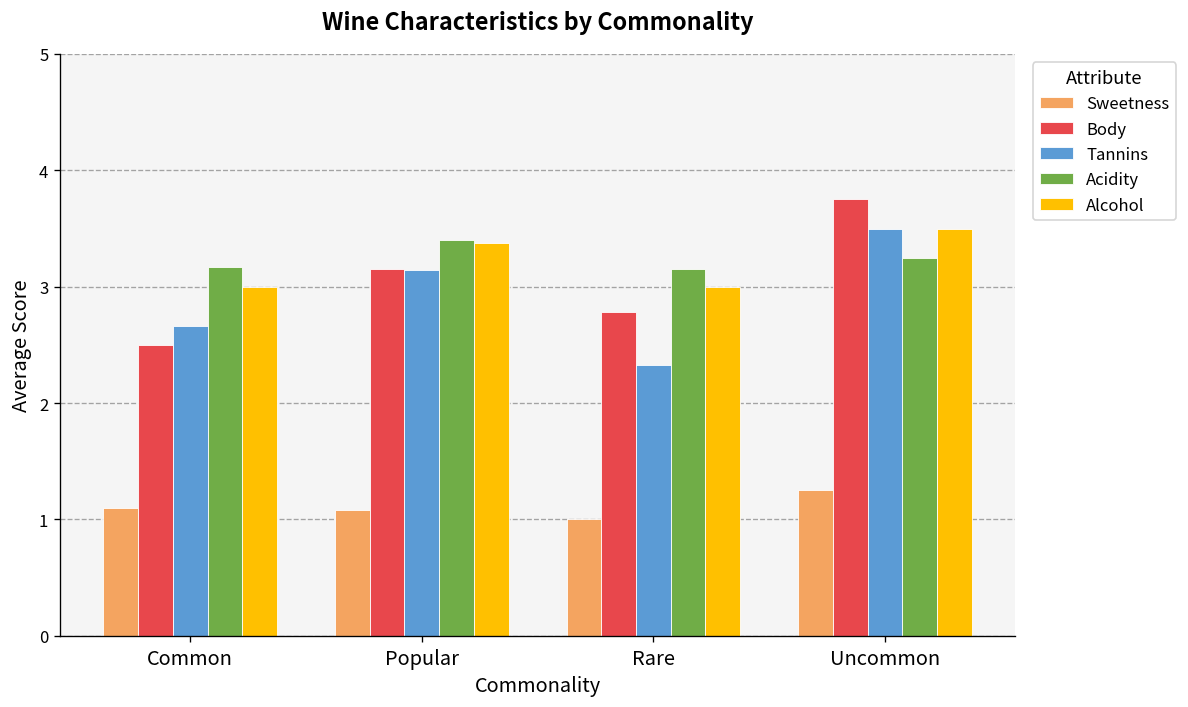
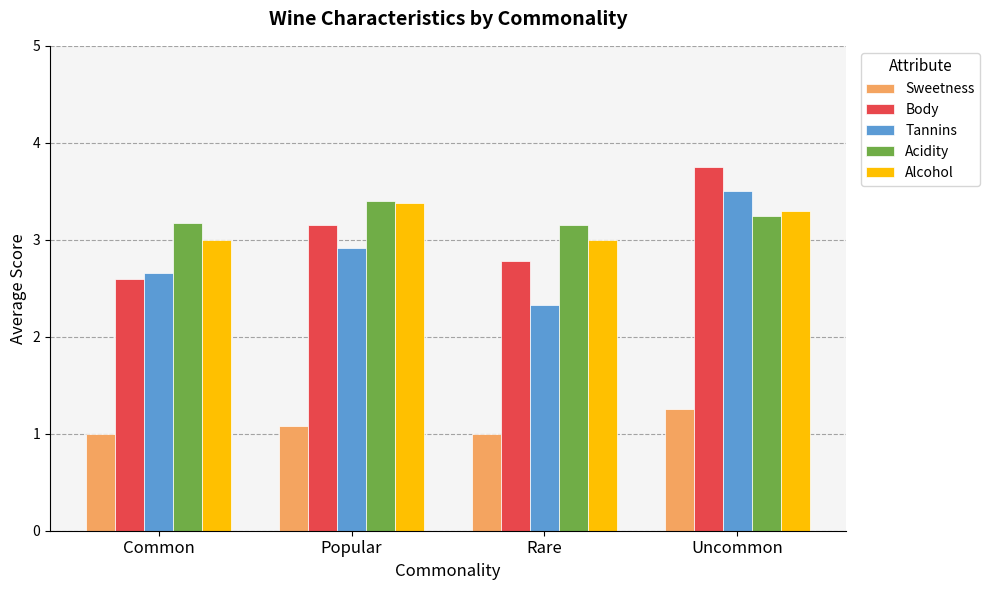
Sweetness, Common: 1.1 -> 1.0
Body, Common: 2.5 -> 2.6
Tannins, Popular: 3.1 -> 2.9
Alcohol, Uncommon: 3.5 -> 3.3
